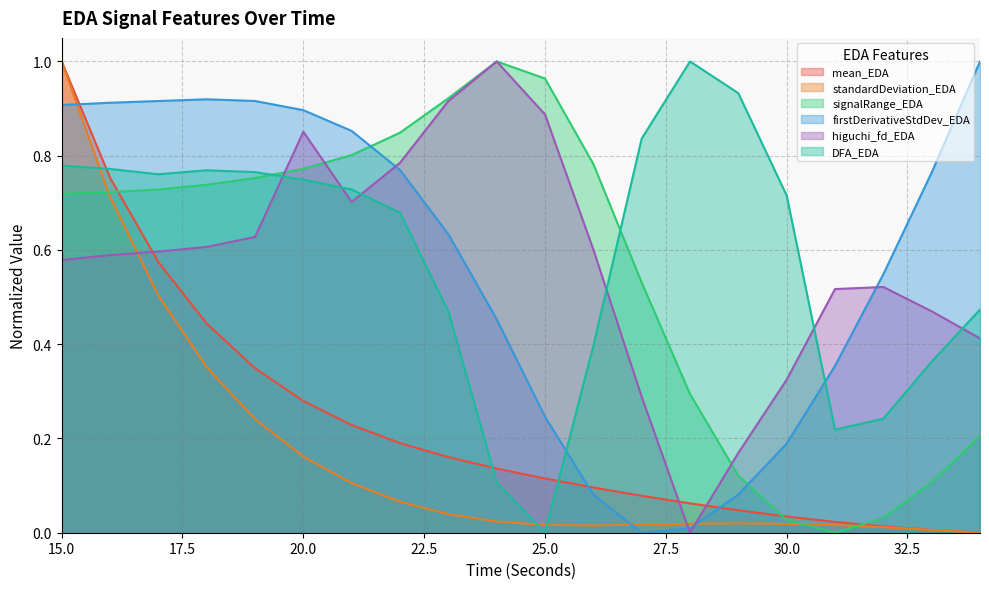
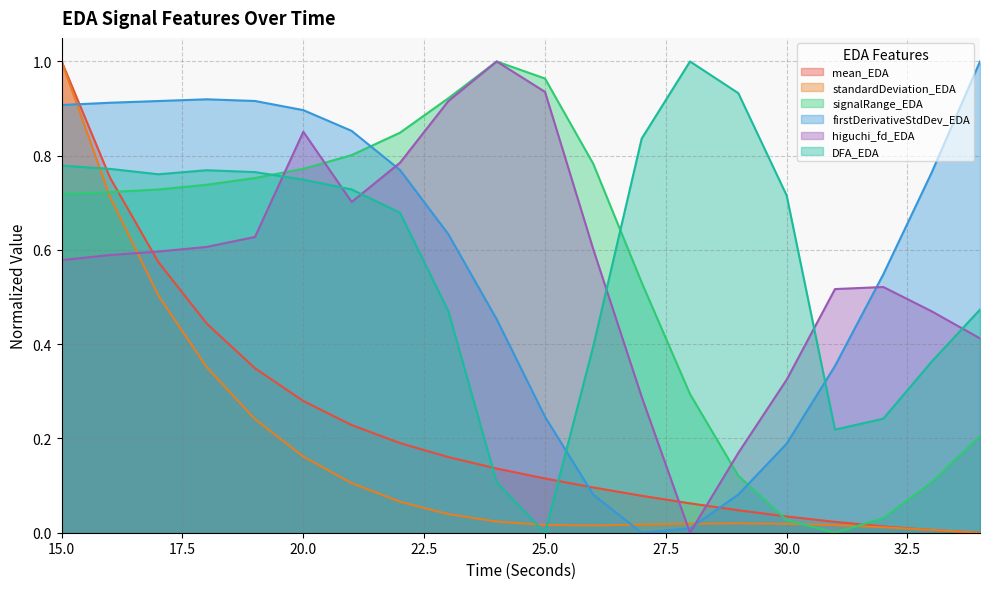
higuchi_fd_EDA, 25.0: 0.89 -> 0.94
